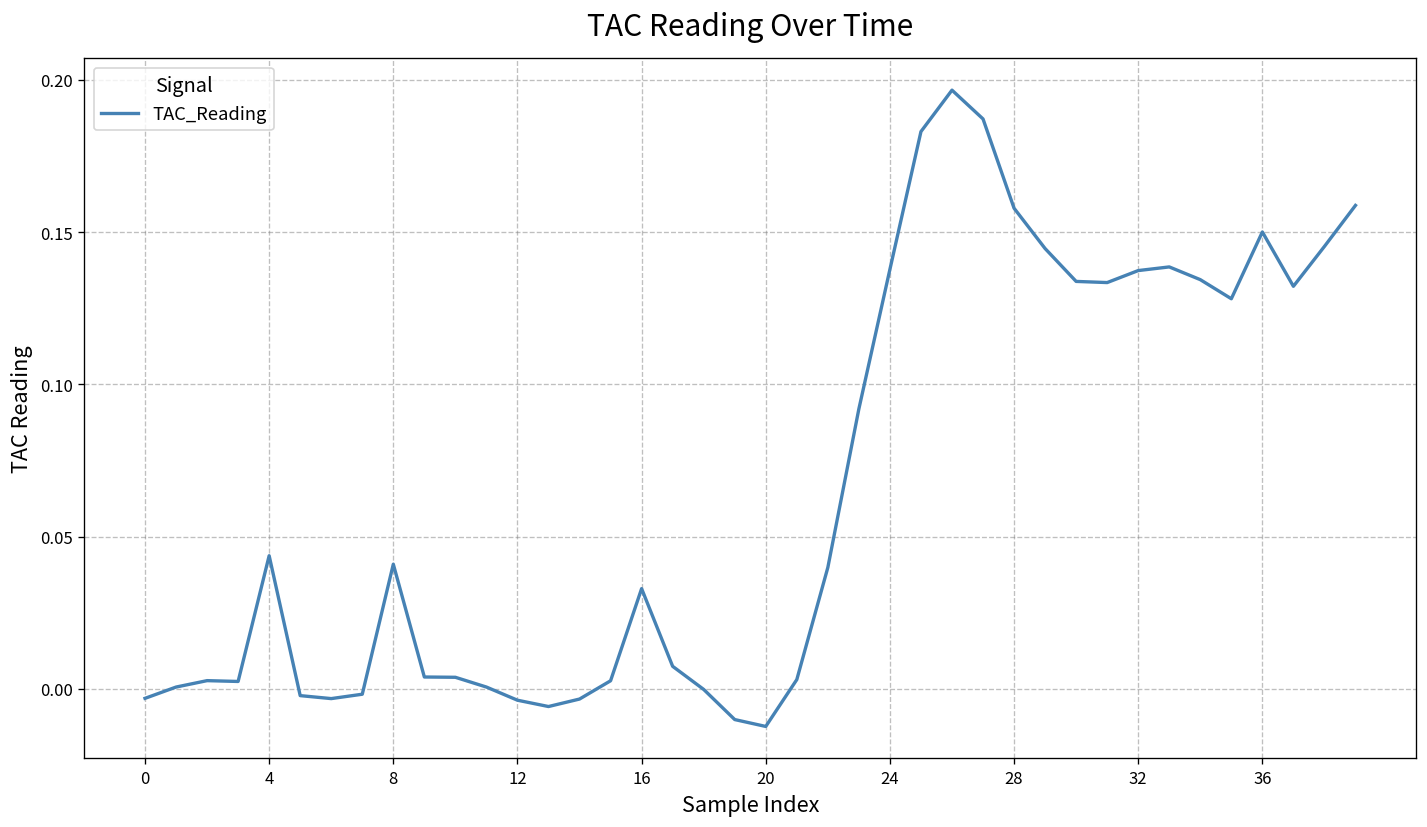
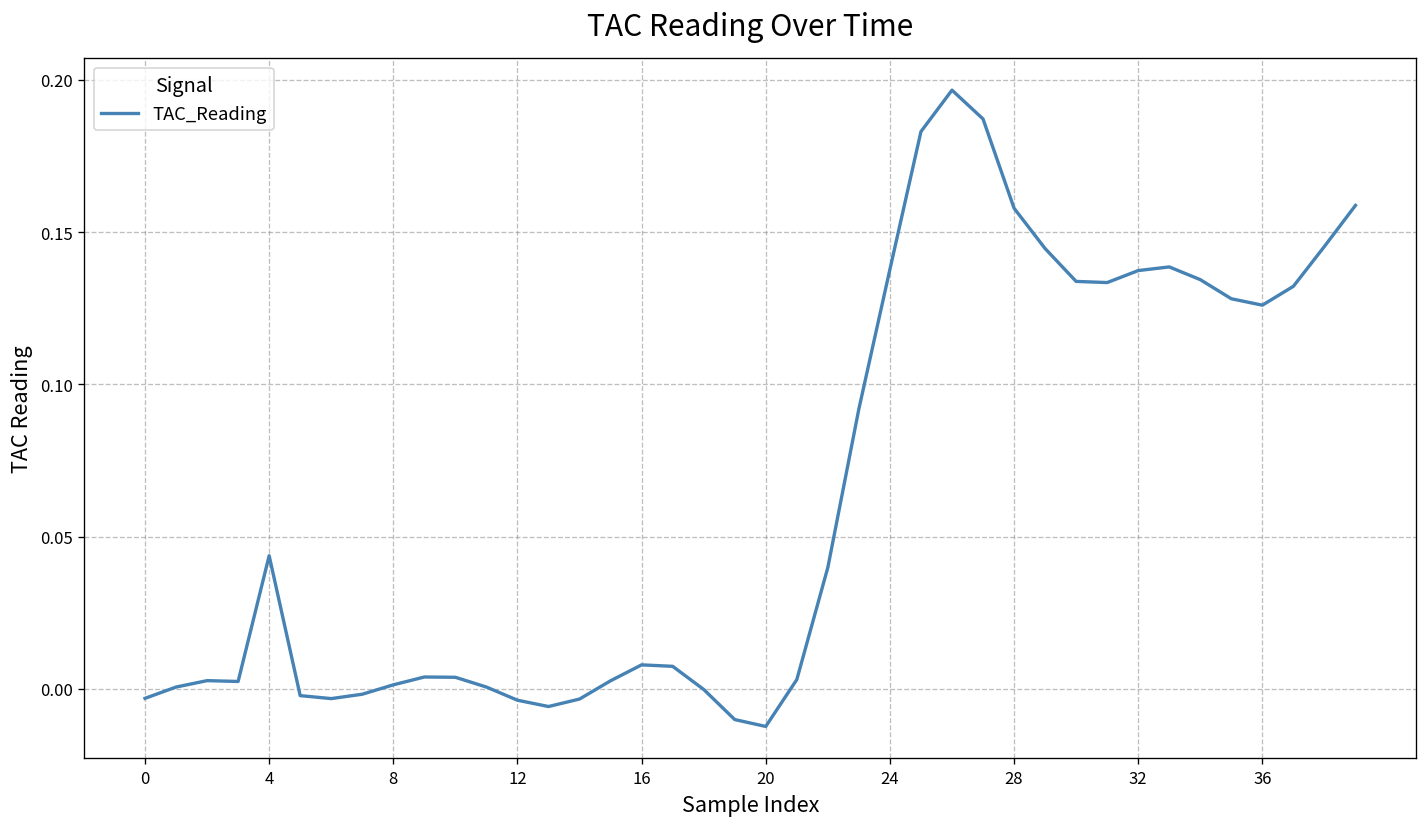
8: 0.041 -> 0.001
16: 0.033 -> 0.008
36: 0.150 -> 0.126
